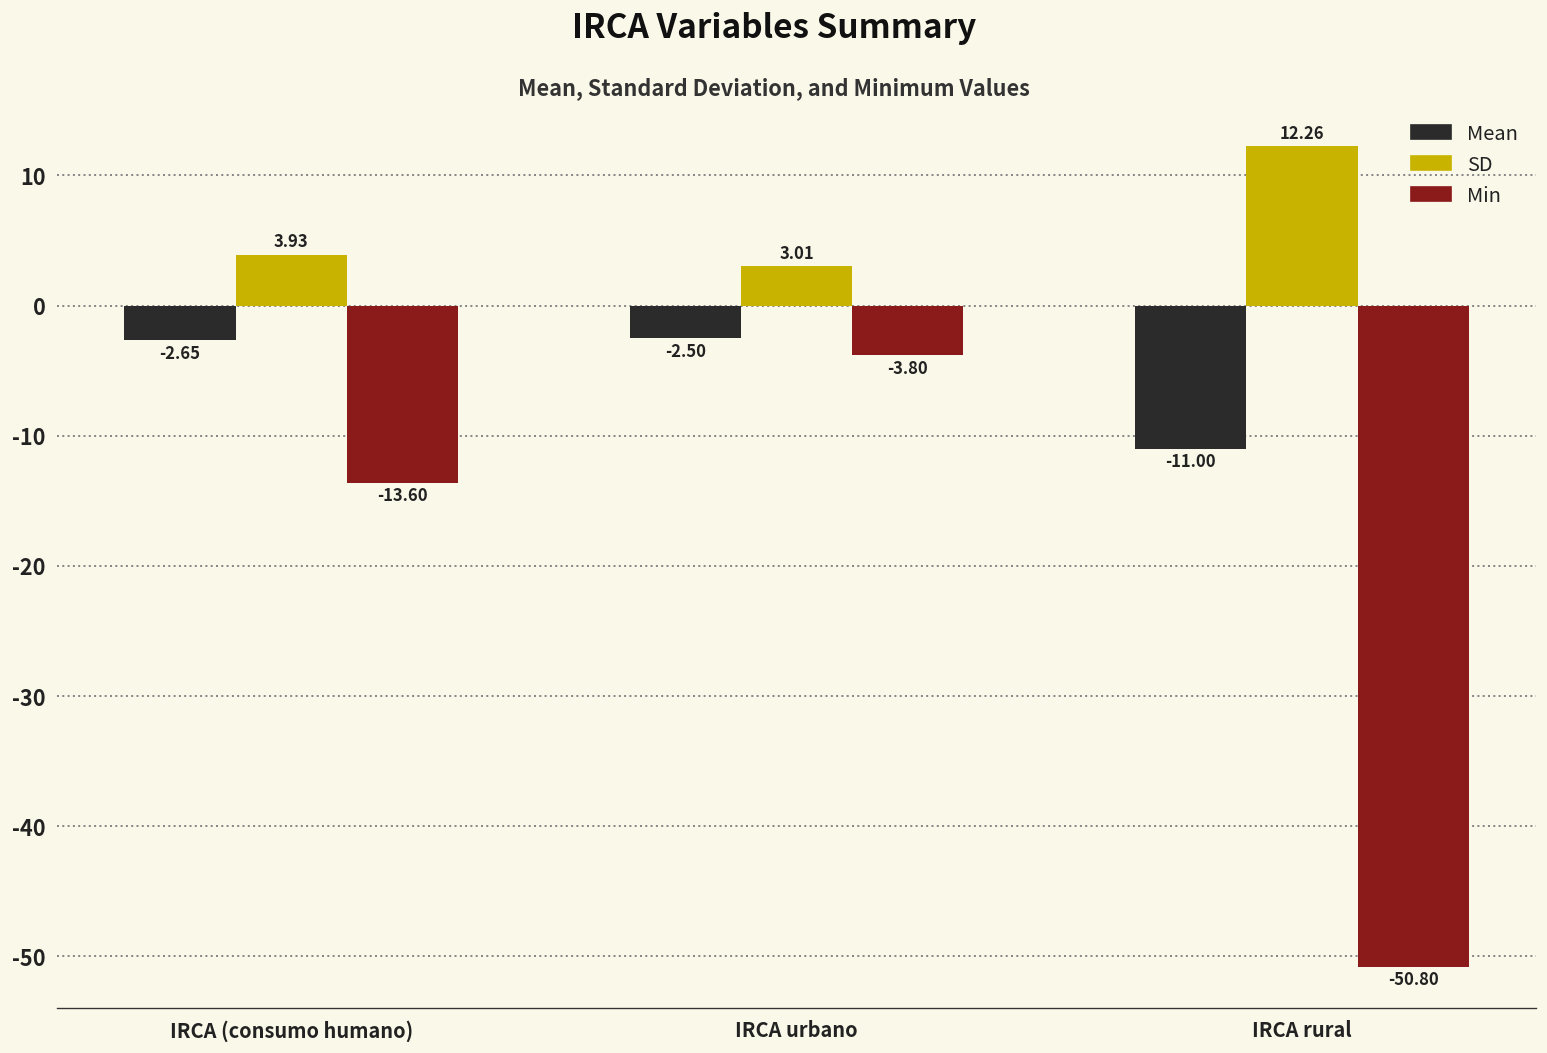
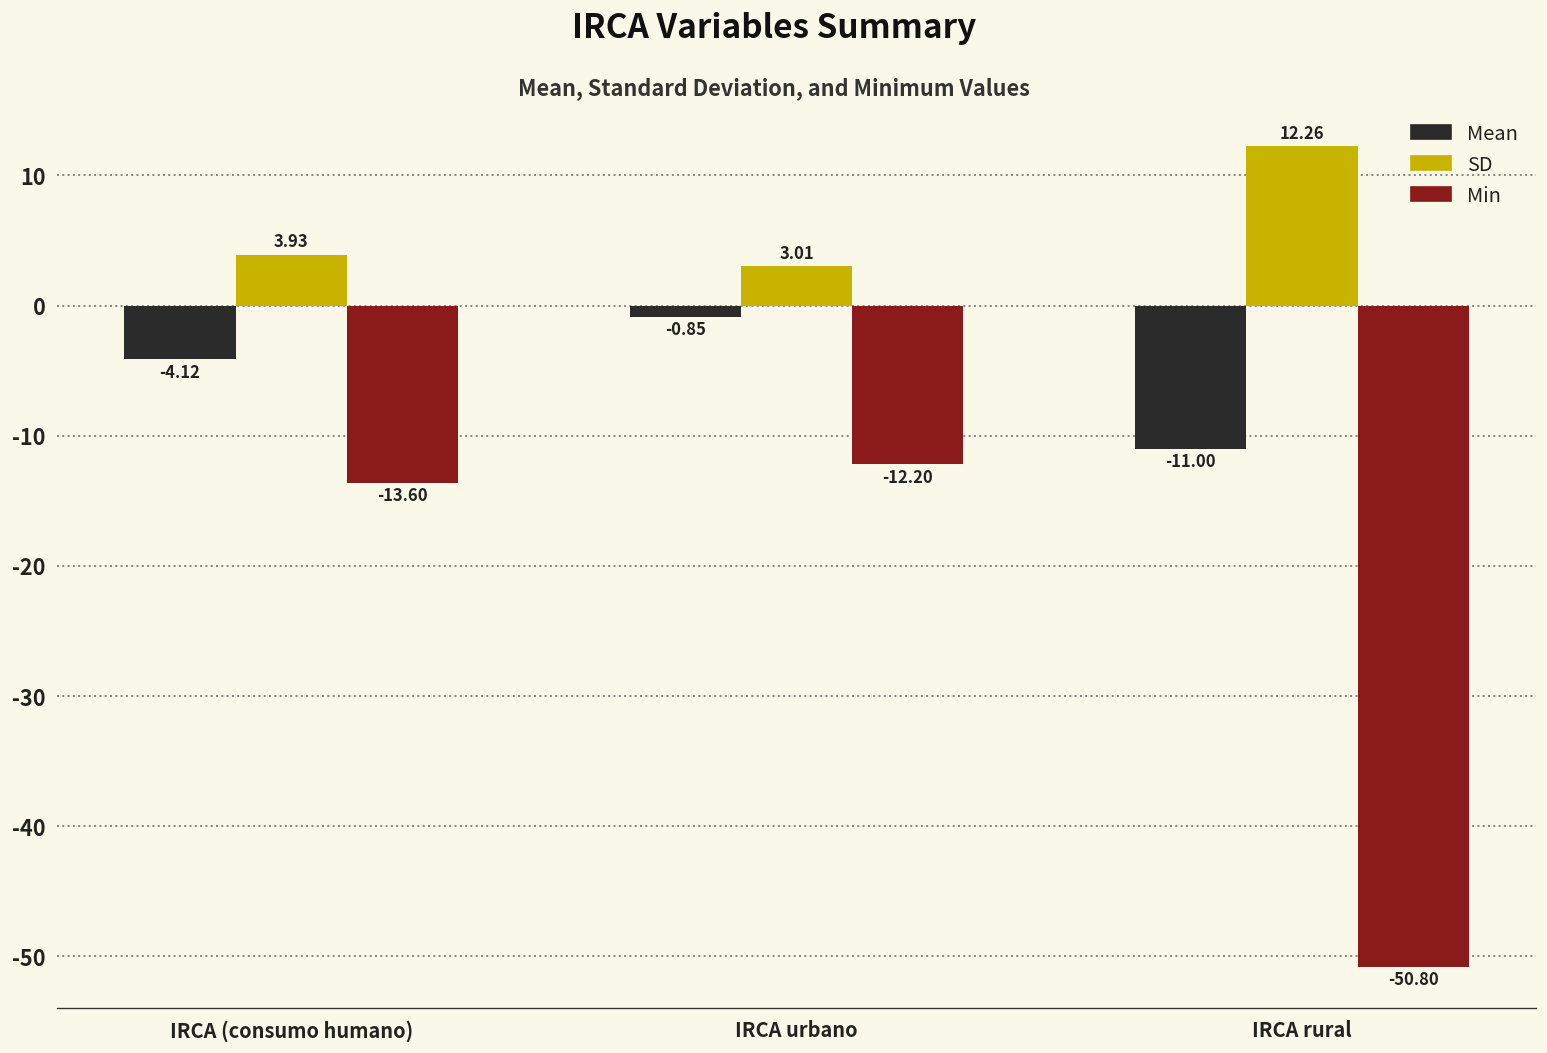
Mean, IRCA (consumo humano): -2.65 -> -4.12
Mean, IRCA urbano: -2.50 -> -0.85
Min, IRCA urbano: -3.80 -> -12.20
